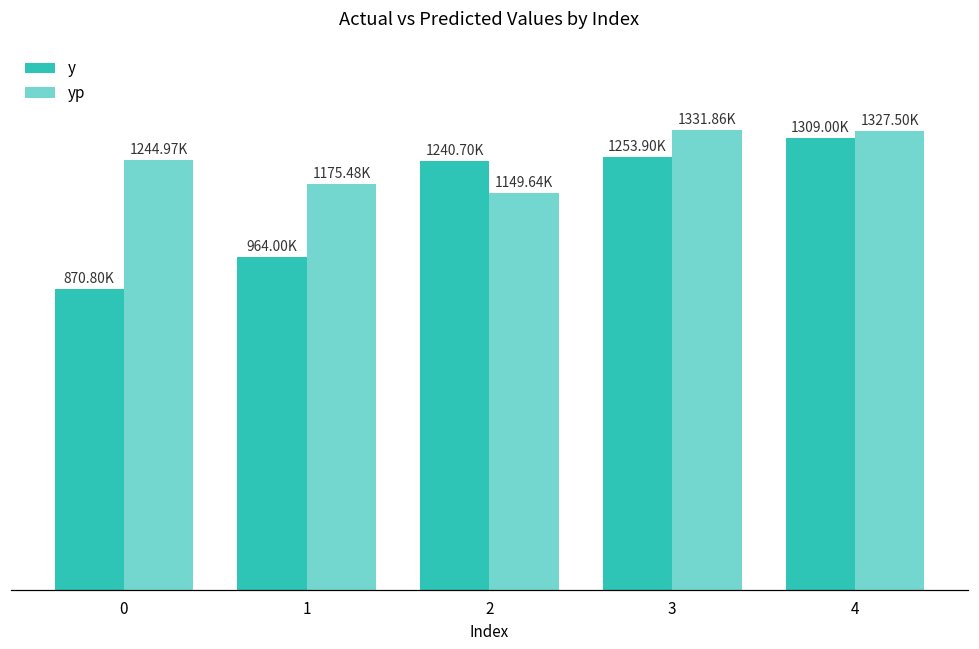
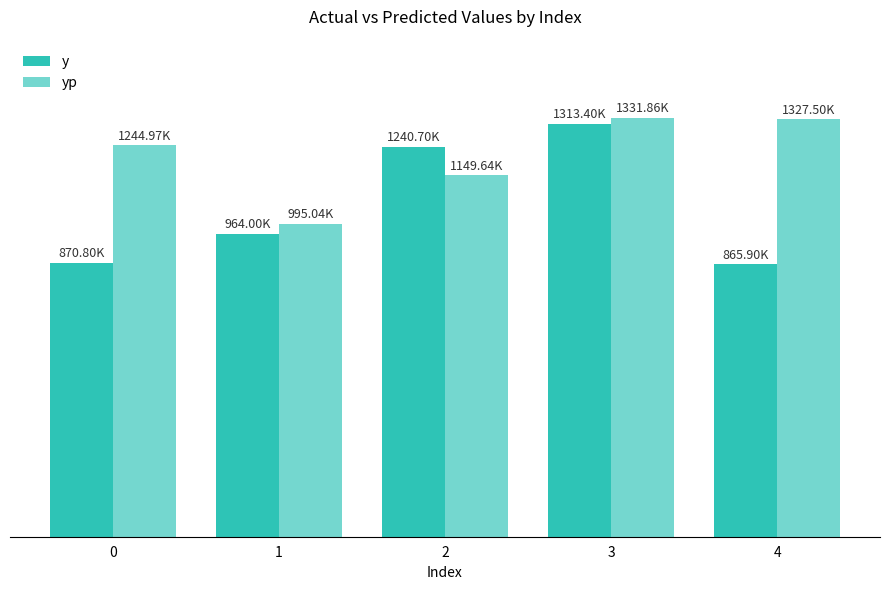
yp, 1: 1175.48K -> 995.04K
y, 3: 1253.90K -> 1313.40K
y, 4: 1309.00K -> 865.90K
